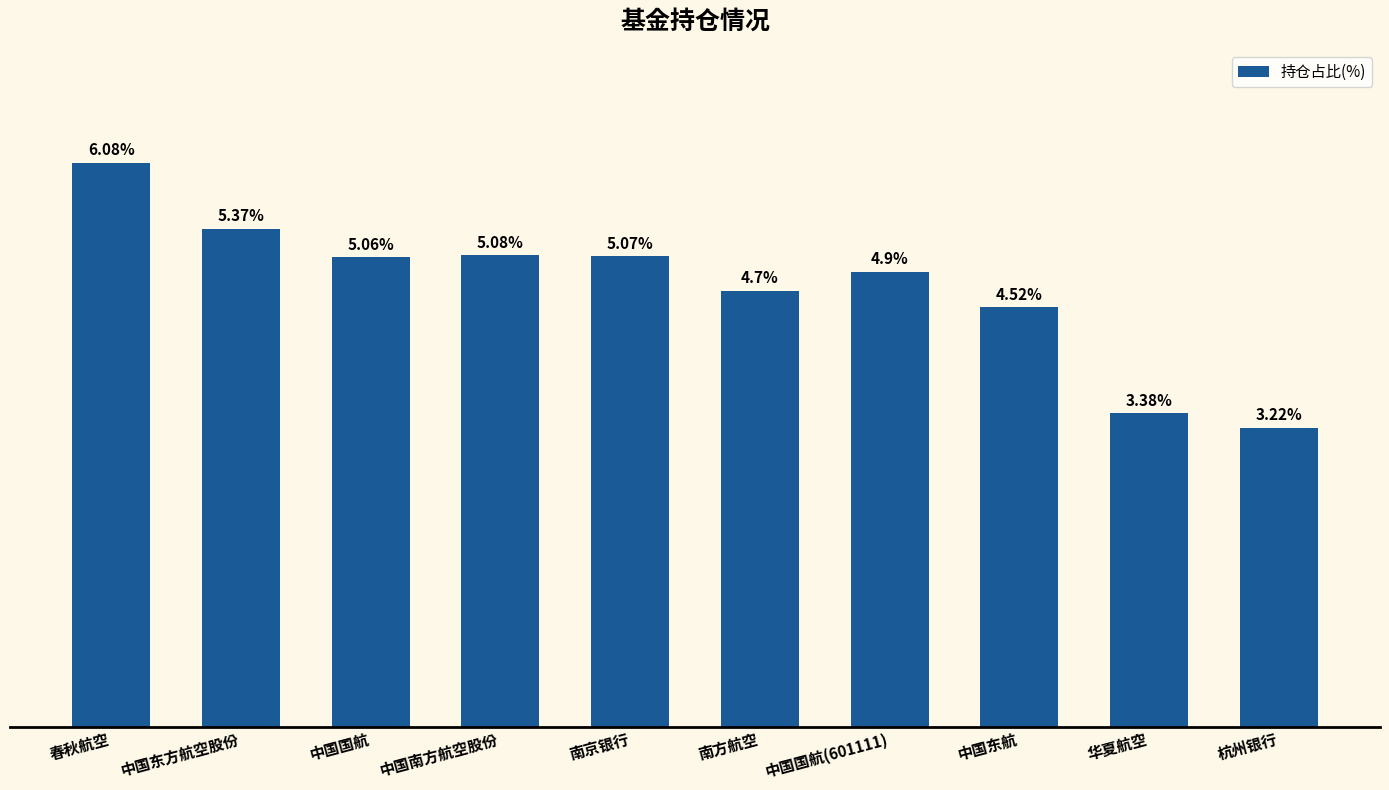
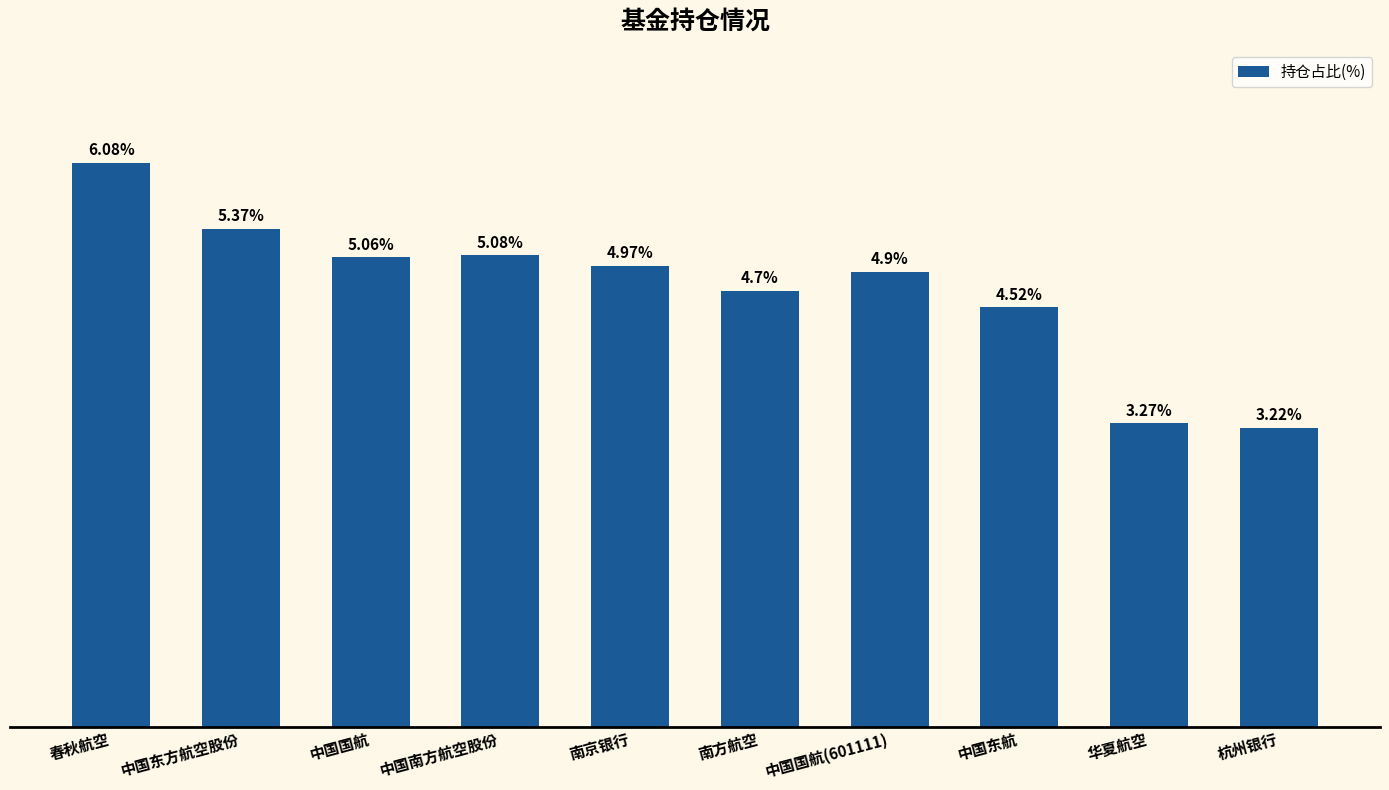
南京银行: 5.07% -> 4.97%
华夏航空: 3.38% -> 3.27%
